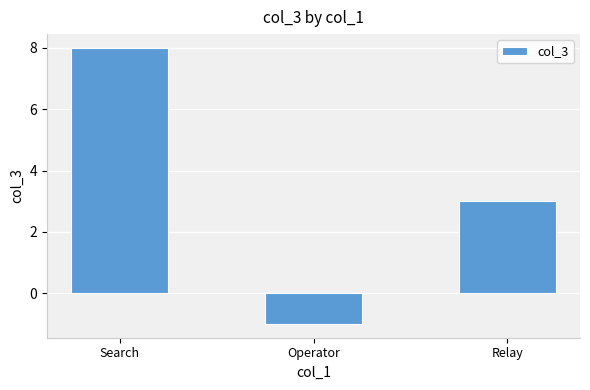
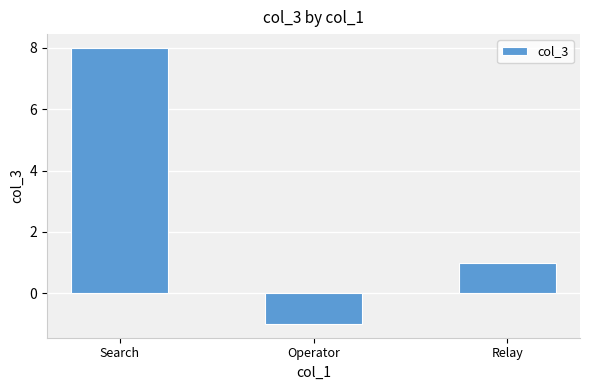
Relay: 3 -> 1
